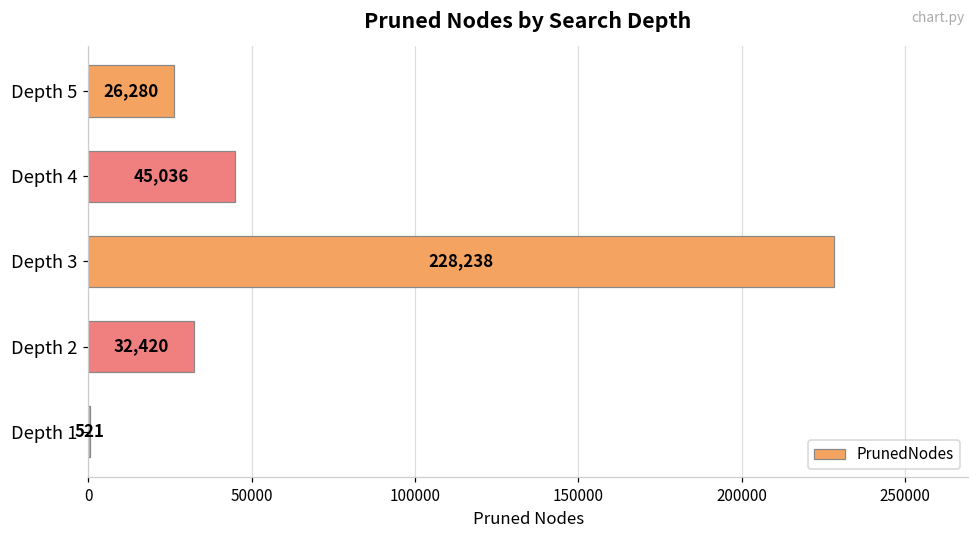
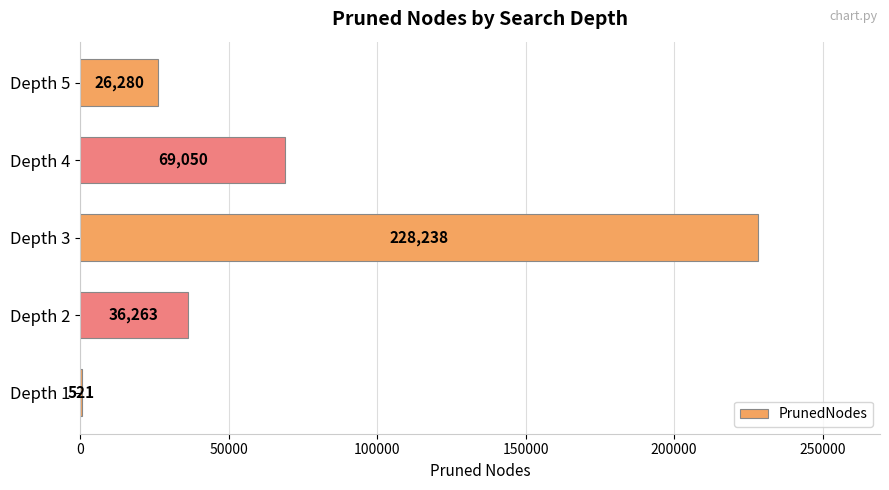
Depth 4: 45,036 -> 69,050
Depth 2: 32,420 -> 36,263
